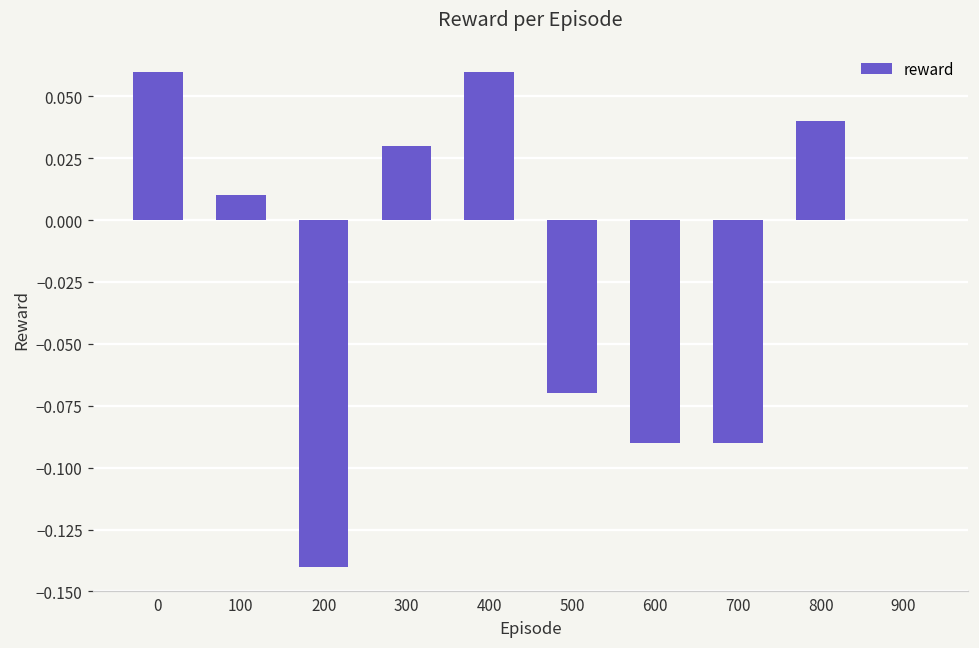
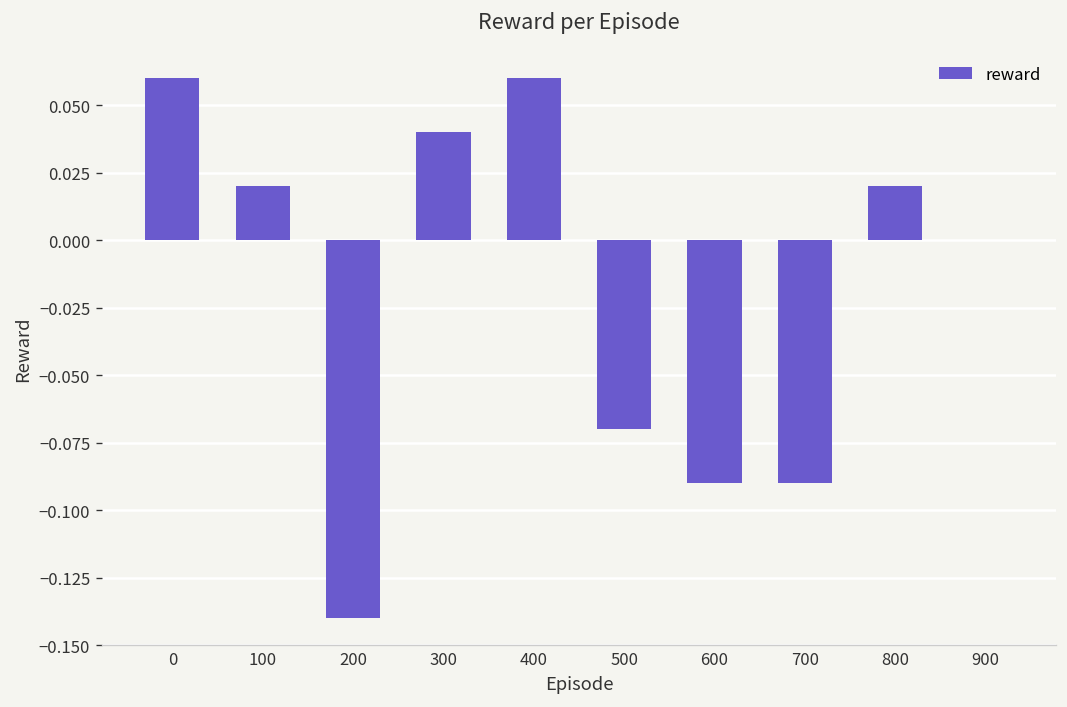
100: 0.01 -> 0.02
300: 0.03 -> 0.04
800: 0.04 -> 0.02
